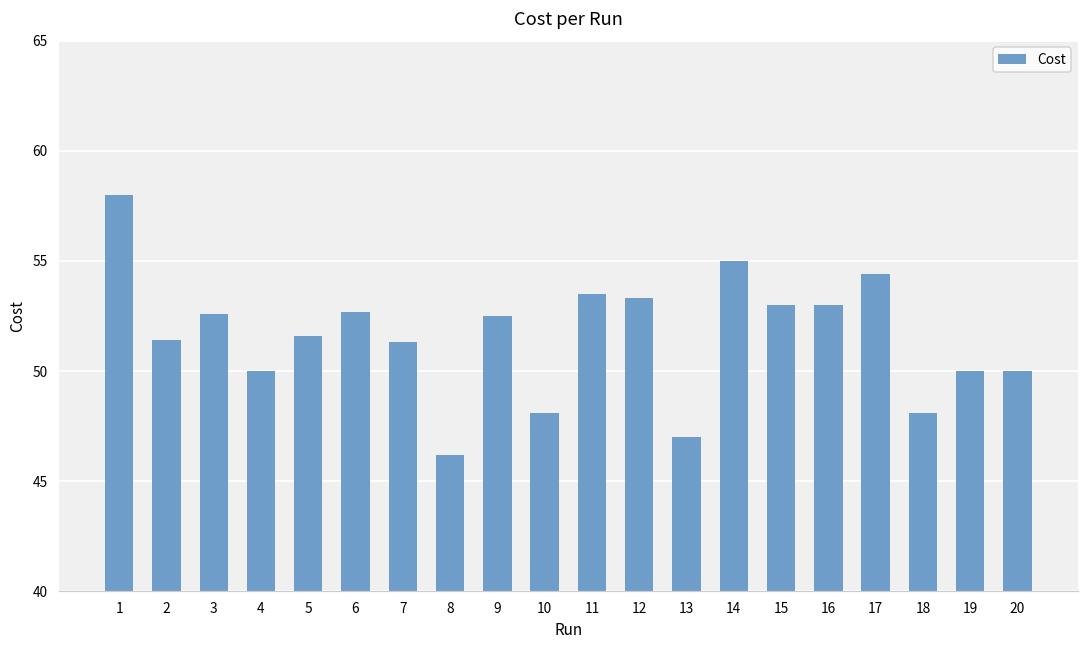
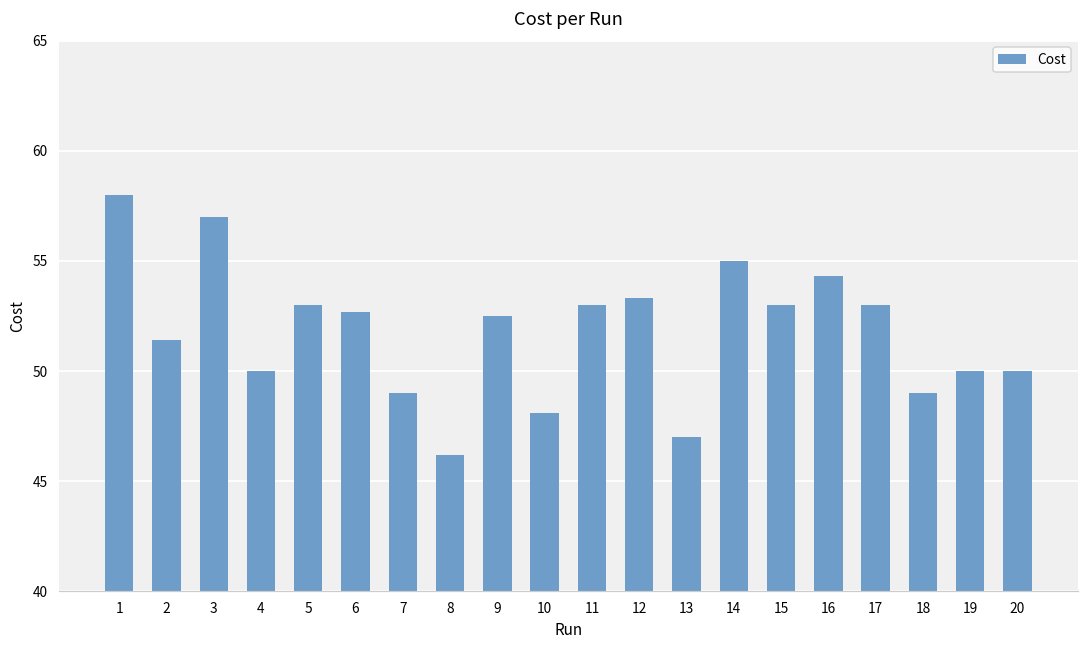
3: 52.6 -> 57.0
5: 51.6 -> 53.0
7: 51.3 -> 49.0
11: 53.5 -> 53.0
16: 53.0 -> 54.3
17: 54.4 -> 53.0
18: 48.1 -> 49.0
